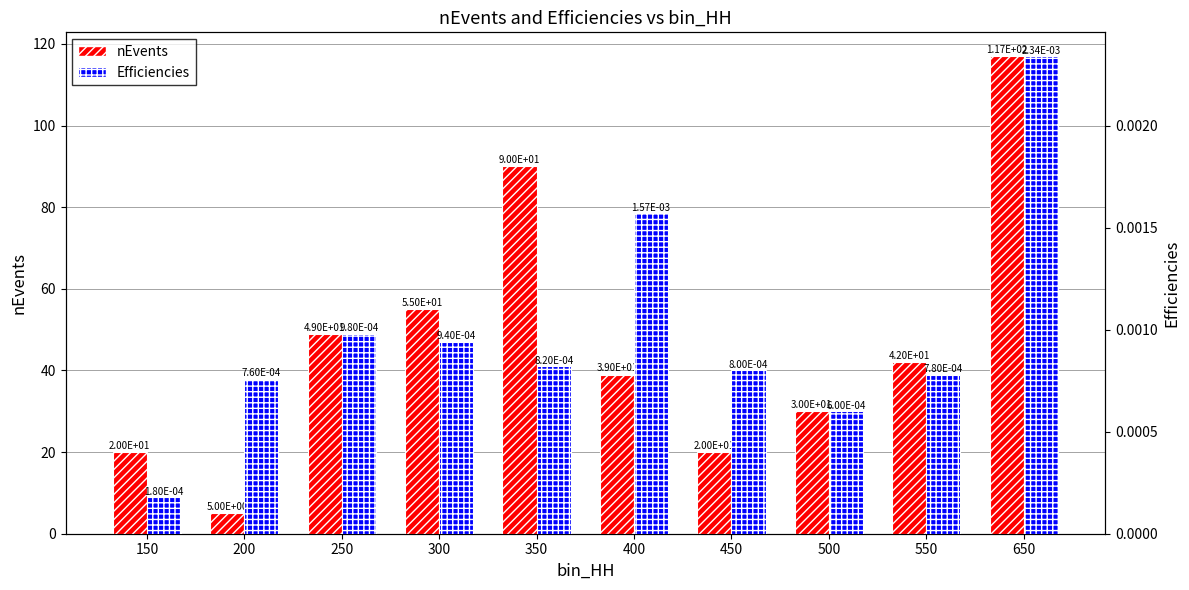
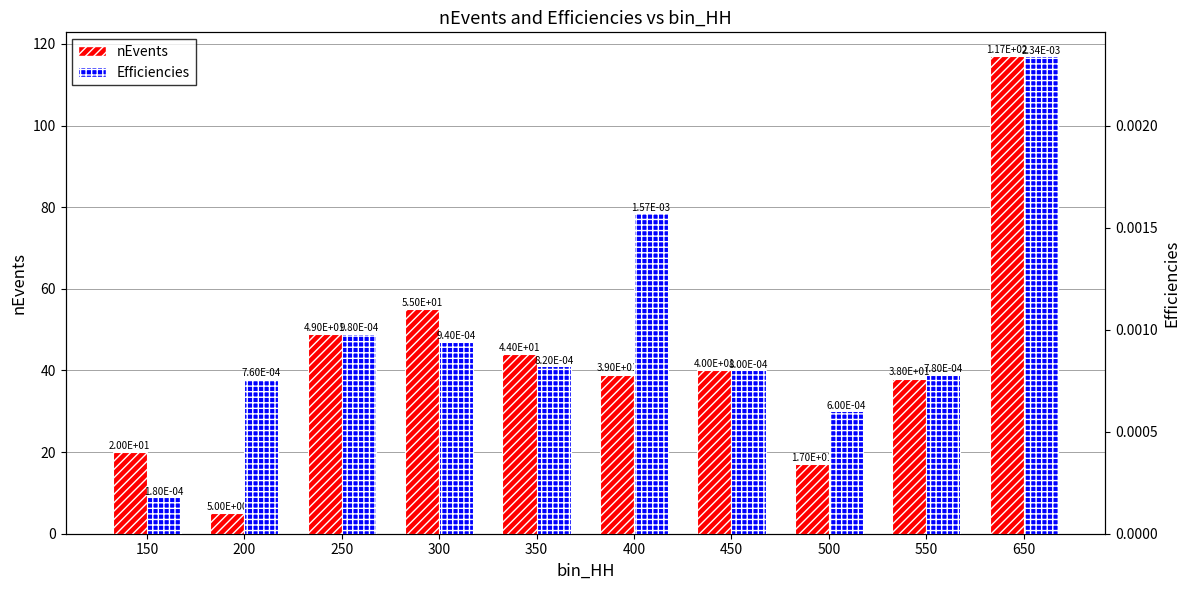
nEvents, 350: 9.00E+01 -> 4.40E+01
nEvents, 450: 2.00E+01 -> 4.00E+01
nEvents, 500: 3.00E+01 -> 1.70E+01
nEvents, 550: 4.20E+01 -> 3.80E+01
